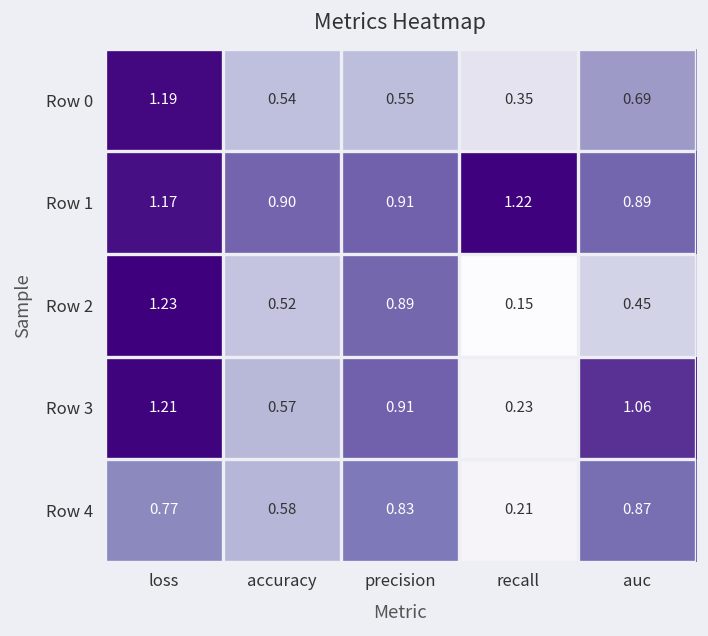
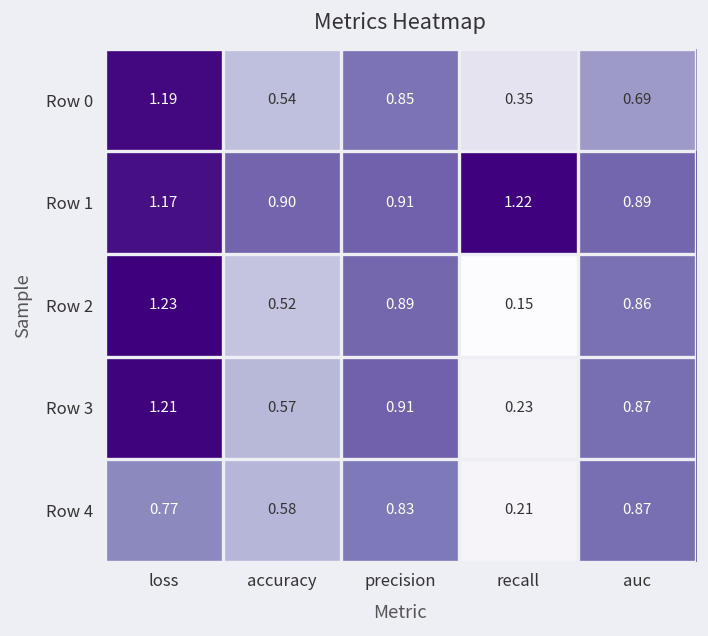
Row 0, precision: 0.55 -> 0.85
Row 2, auc: 0.45 -> 0.86
Row 3, auc: 1.06 -> 0.87
